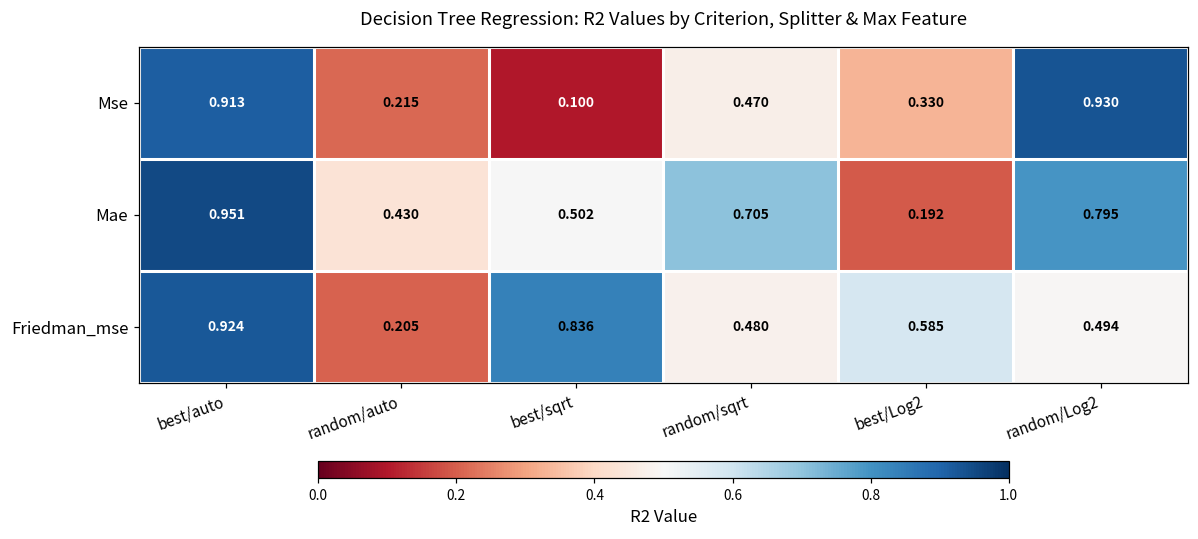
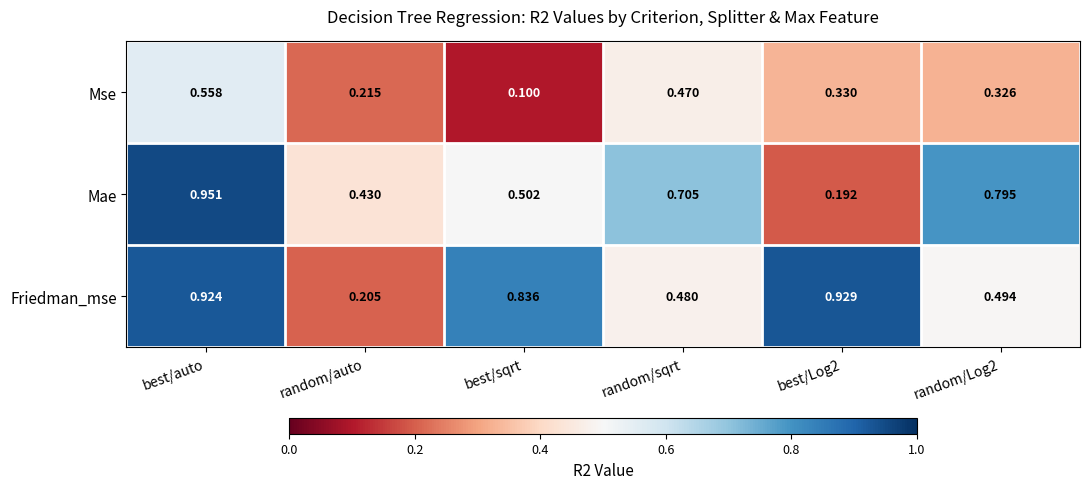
Mse, best/auto: 0.913 -> 0.558
Mse, random/Log2: 0.930 -> 0.326
Friedman_mse, best/Log2: 0.585 -> 0.929
